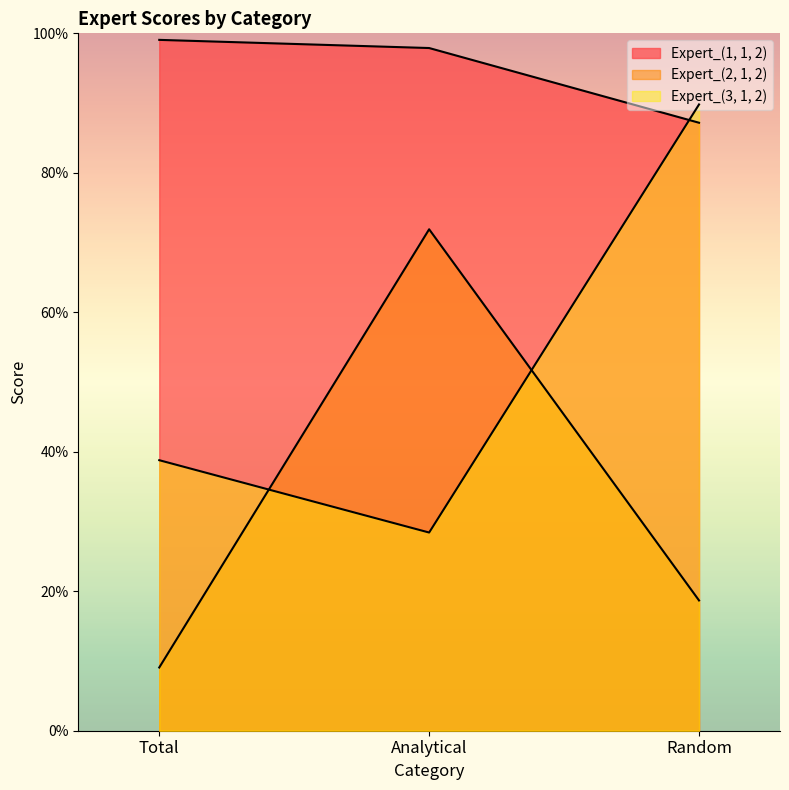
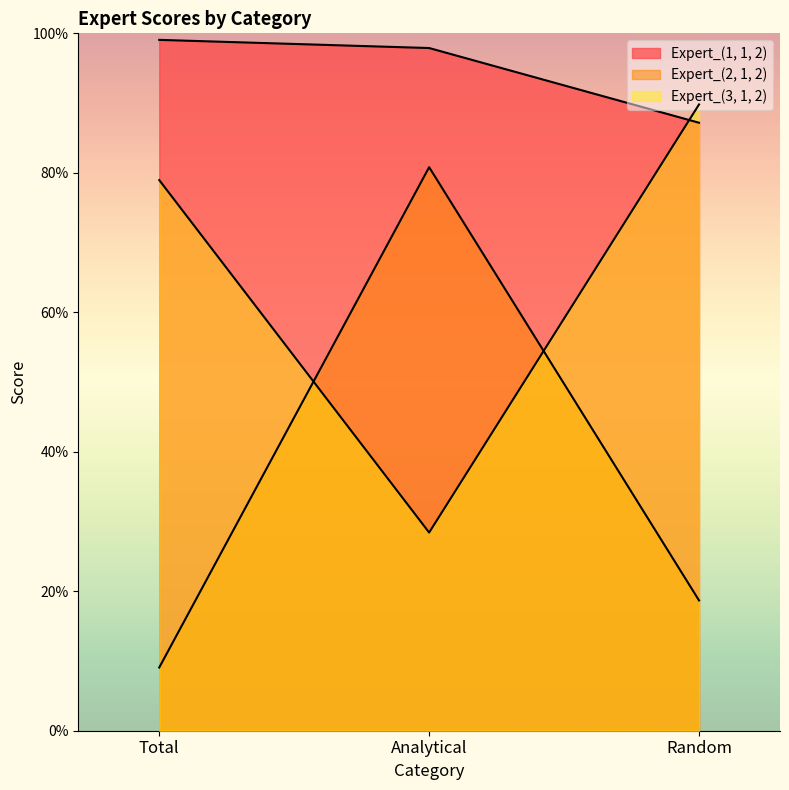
Expert_(3, 1, 2), Total: 39% -> 79%
Expert_(2, 1, 2), Analytical: 72% -> 81%
